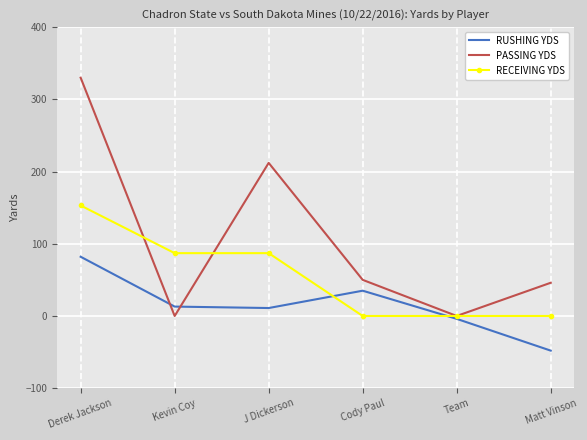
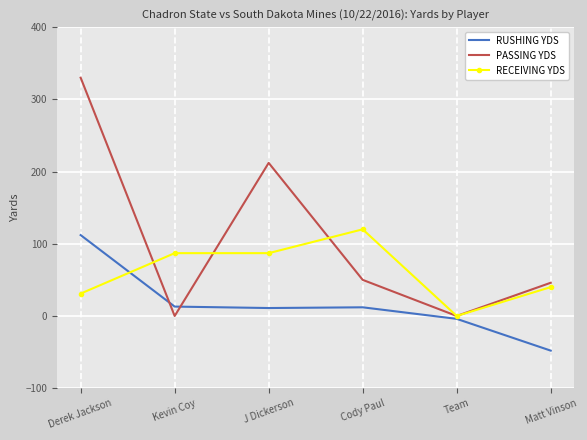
RUSHING YDS, Derek Jackson: 80 -> 110
RECEIVING YDS, Derek Jackson: 150 -> 30
RUSHING YDS, Cody Paul: 40 -> 10
RECEIVING YDS, Cody Paul: 0 -> 120
RECEIVING YDS, Matt Vinson: 0 -> 40
